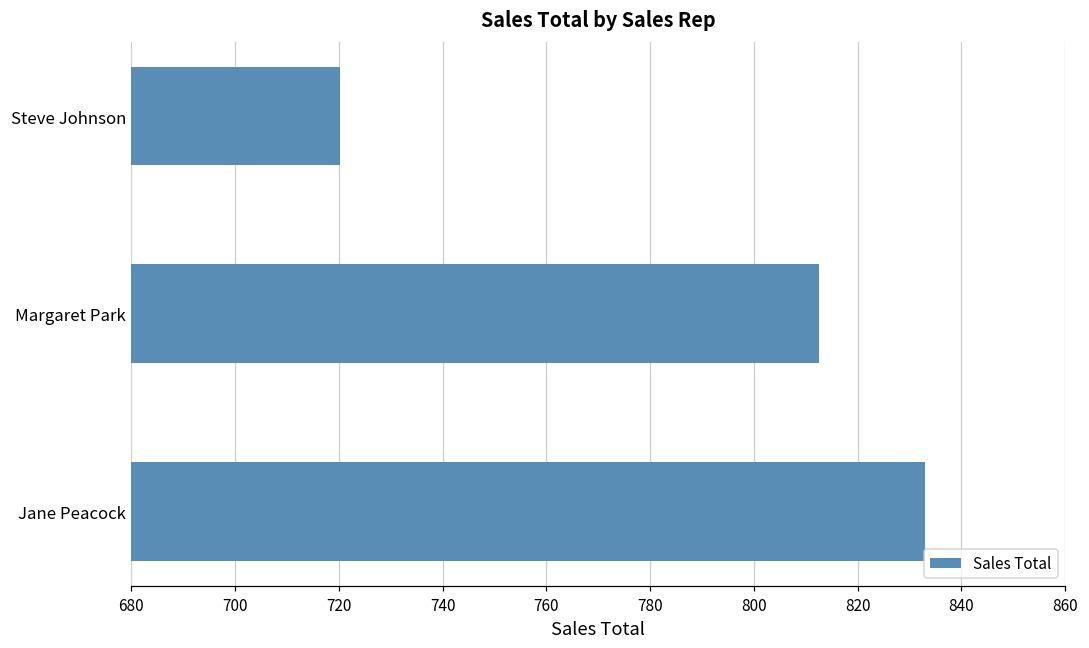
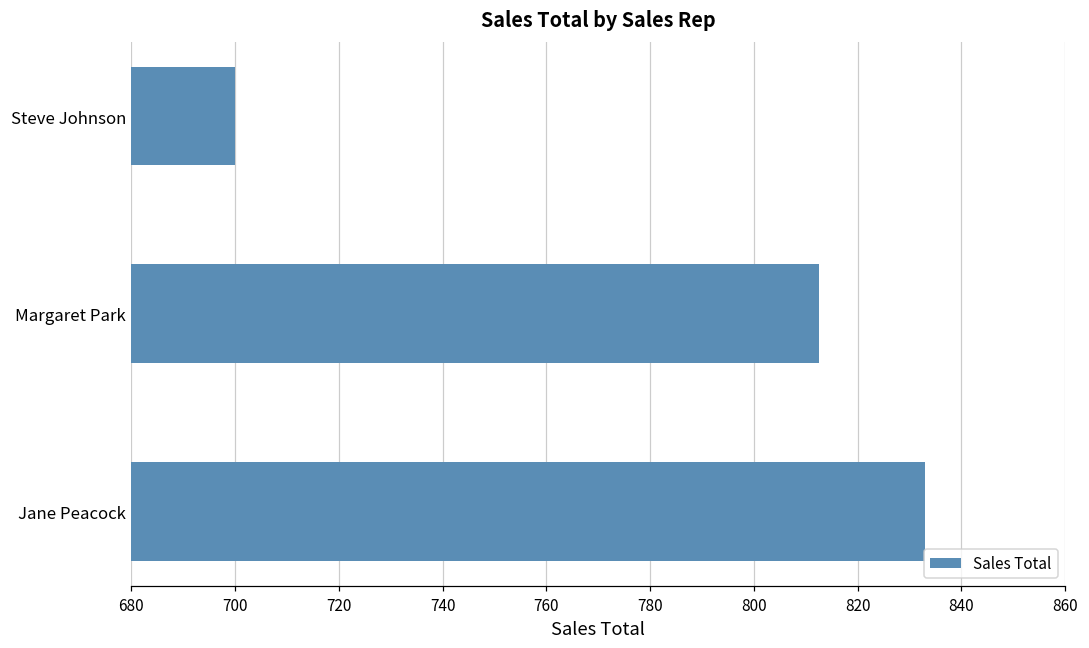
Steve Johnson: 720 -> 700
